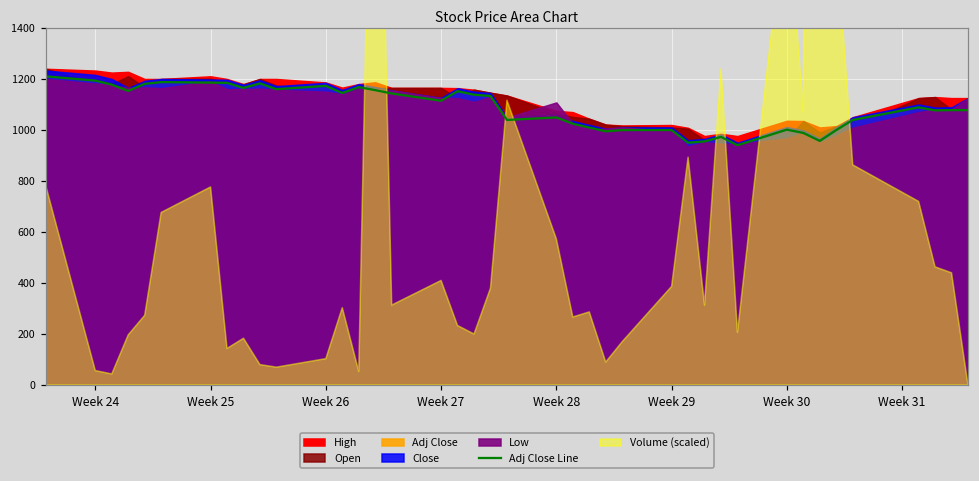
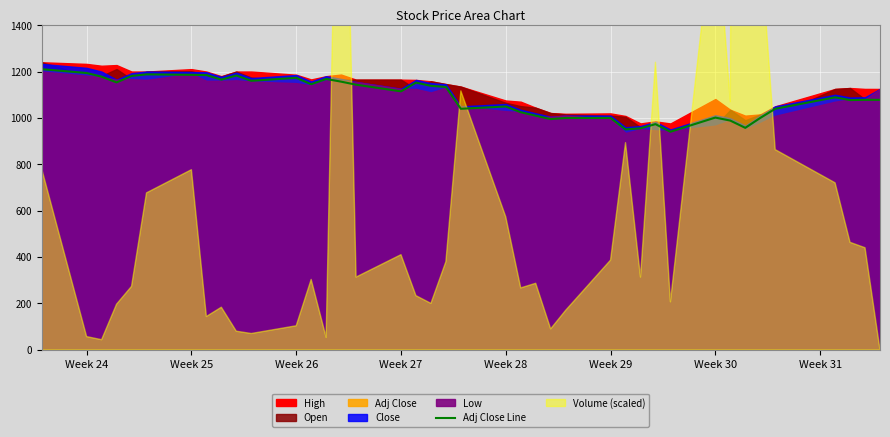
Low, Week 28: 1110 -> 1030
High, Week 30: 1040 -> 1080
